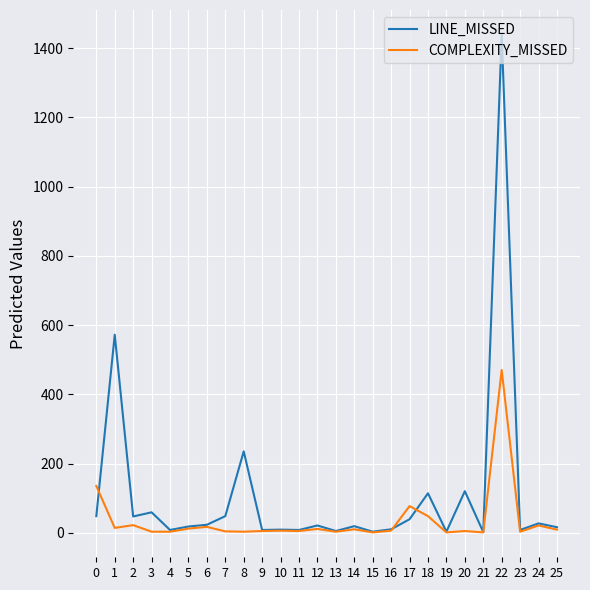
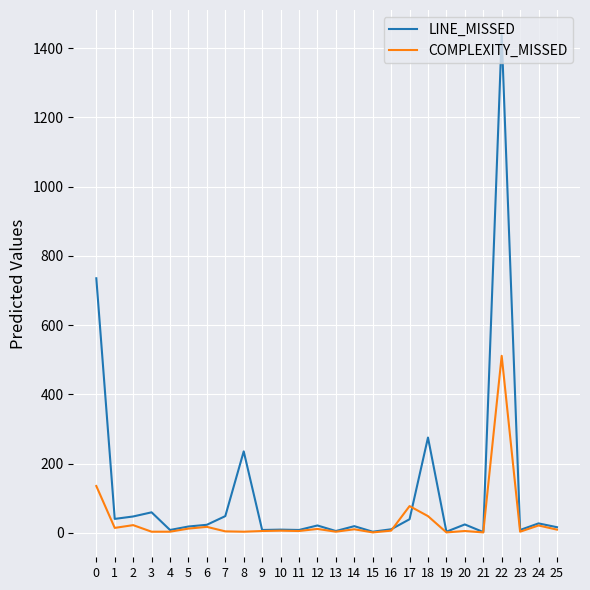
LINE_MISSED, 0: 50 -> 740
LINE_MISSED, 1: 570 -> 40
LINE_MISSED, 18: 110 -> 280
LINE_MISSED, 20: 120 -> 20
COMPLEXITY_MISSED, 22: 470 -> 510
